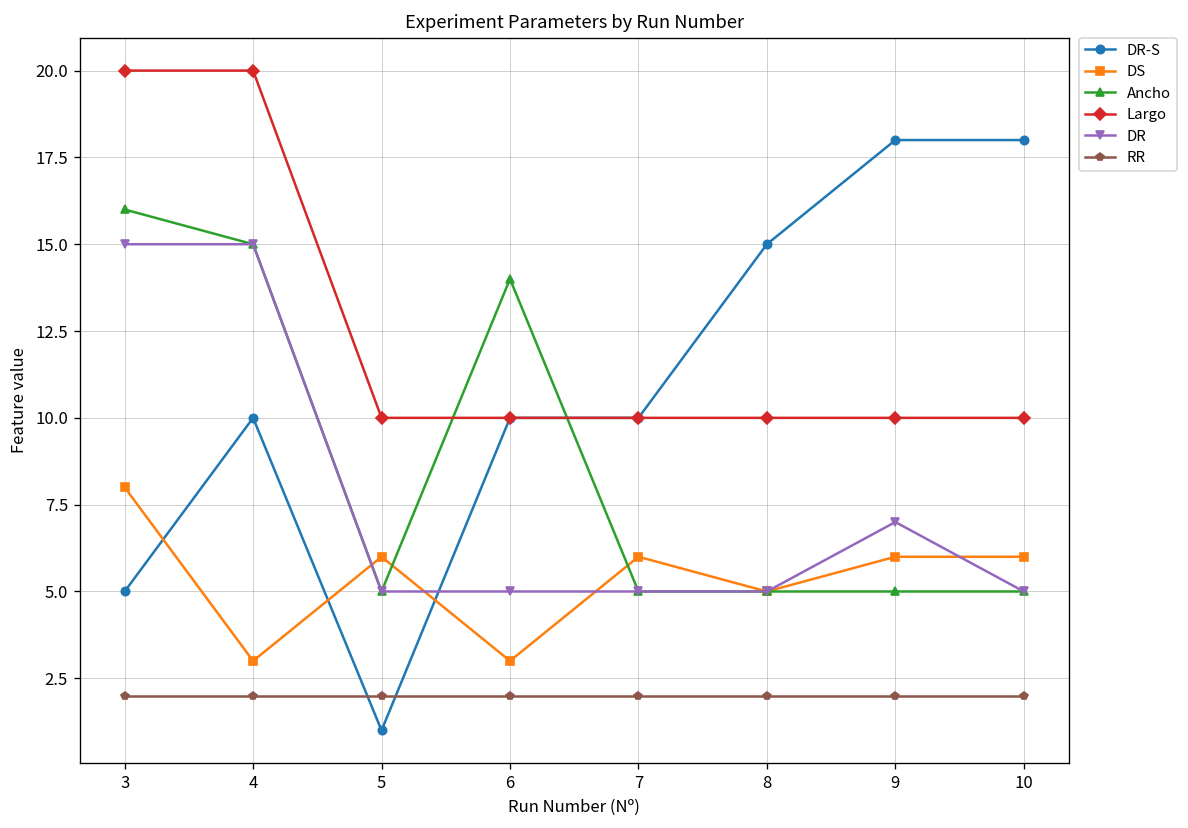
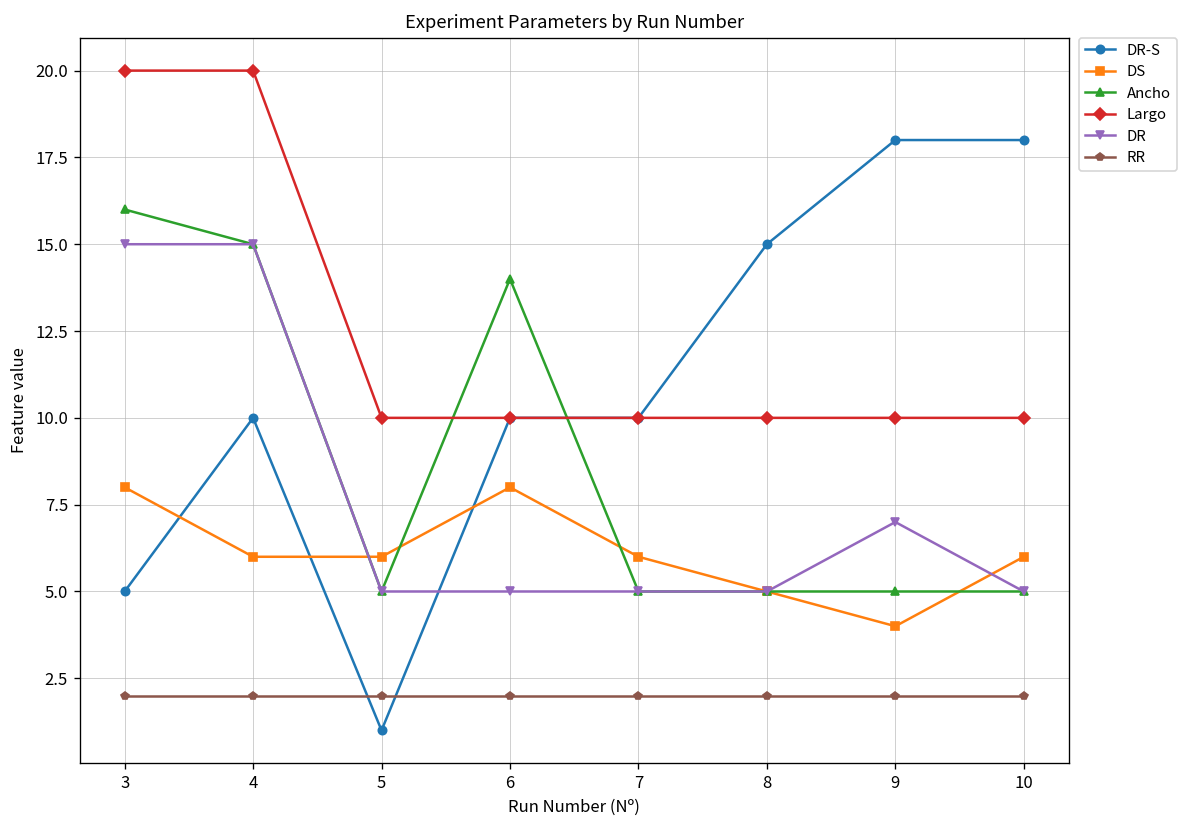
DS, 4: 3 -> 6
DS, 6: 3 -> 8
DS, 9: 6 -> 4
